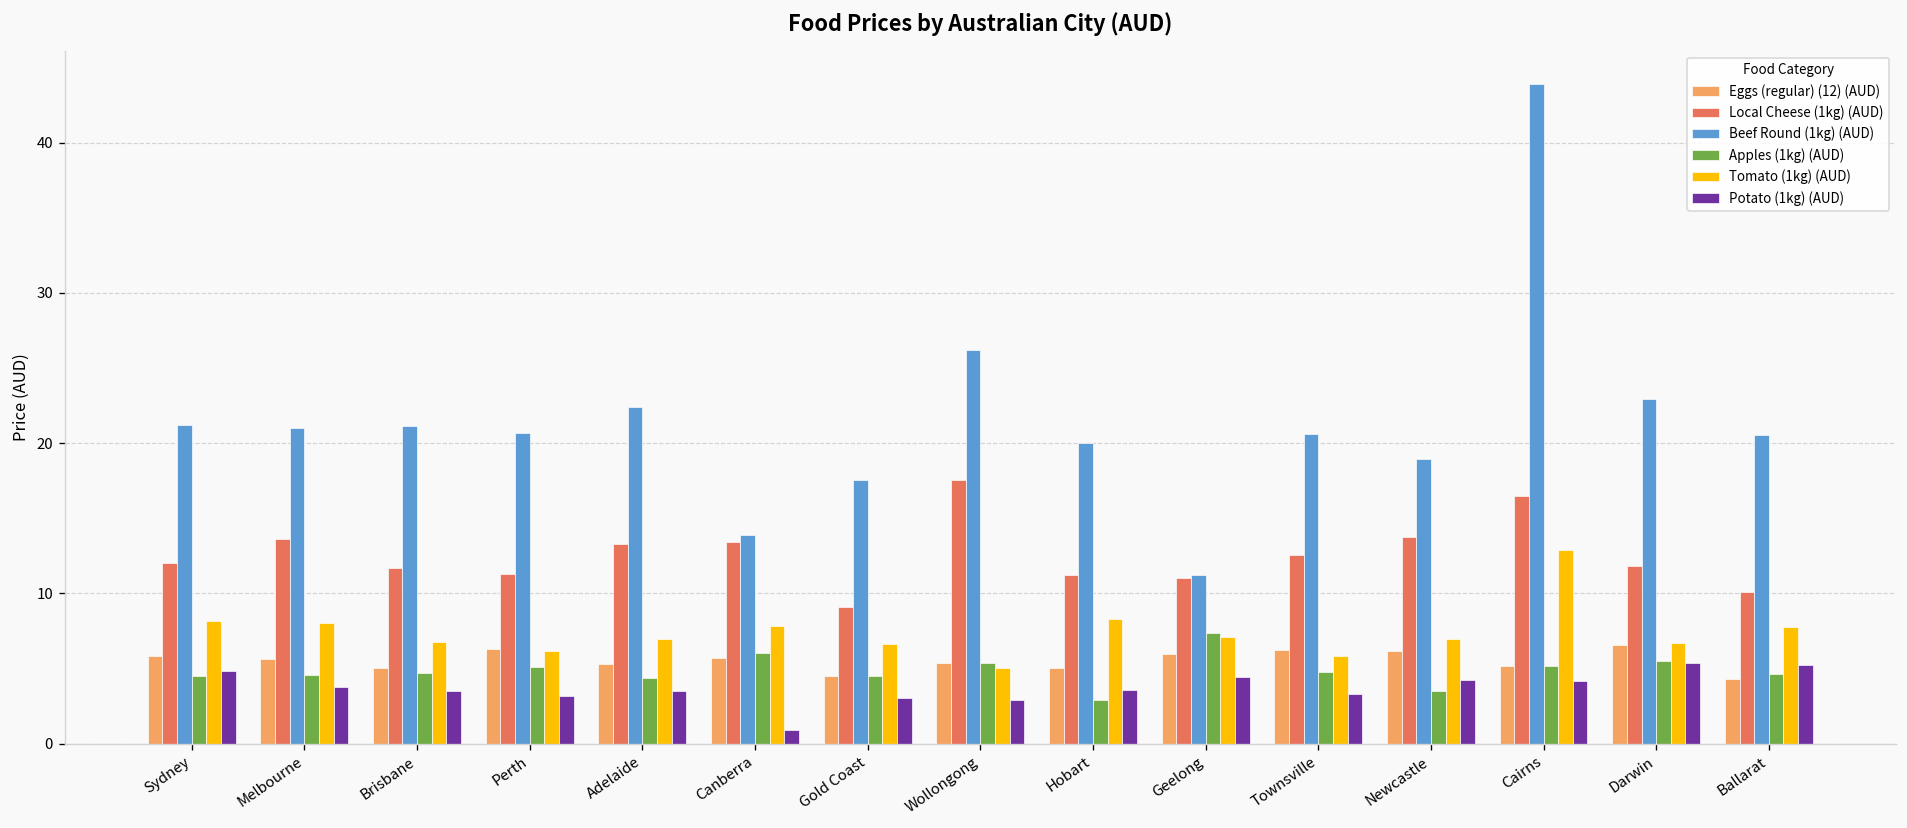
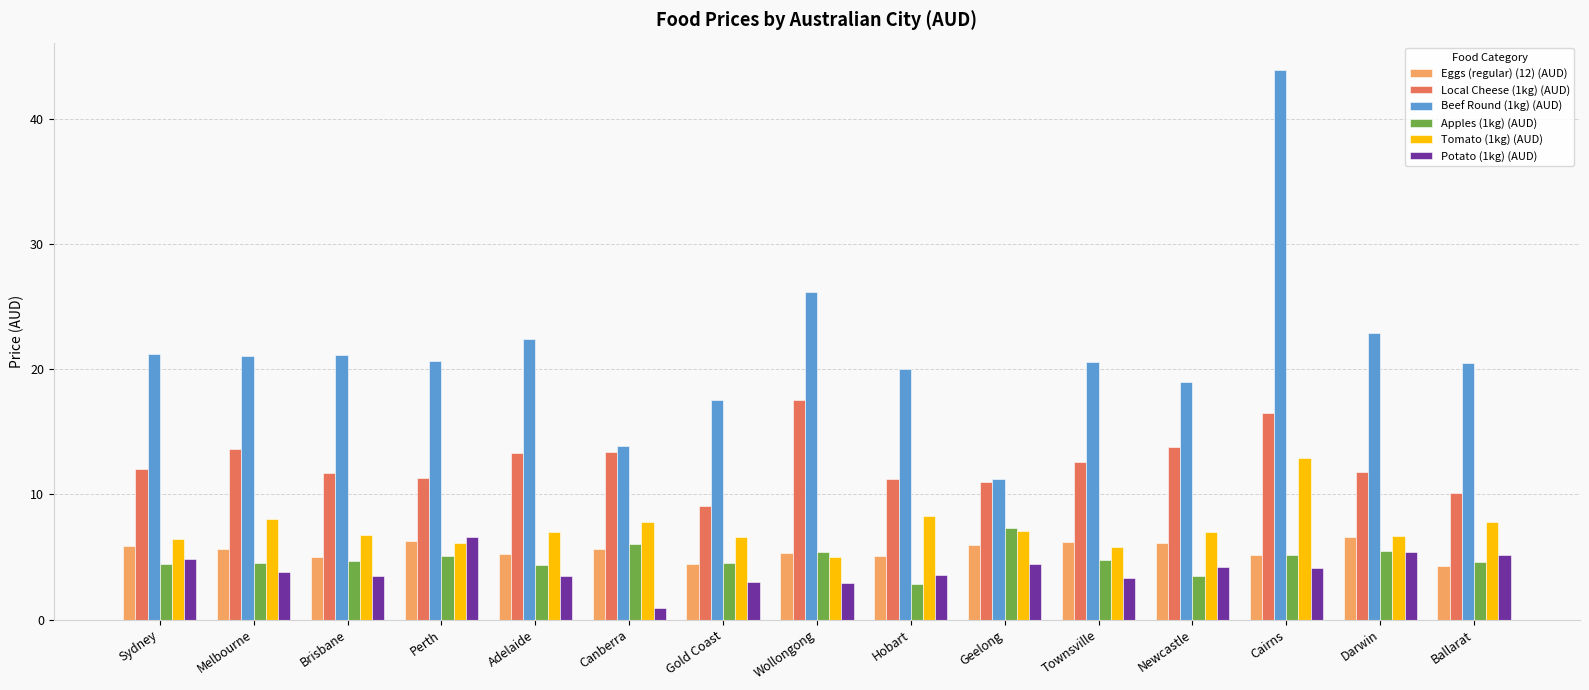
Tomato (1kg) (AUD), Sydney: 8.2 -> 6.5
Potato (1kg) (AUD), Perth: 3.2 -> 6.6
